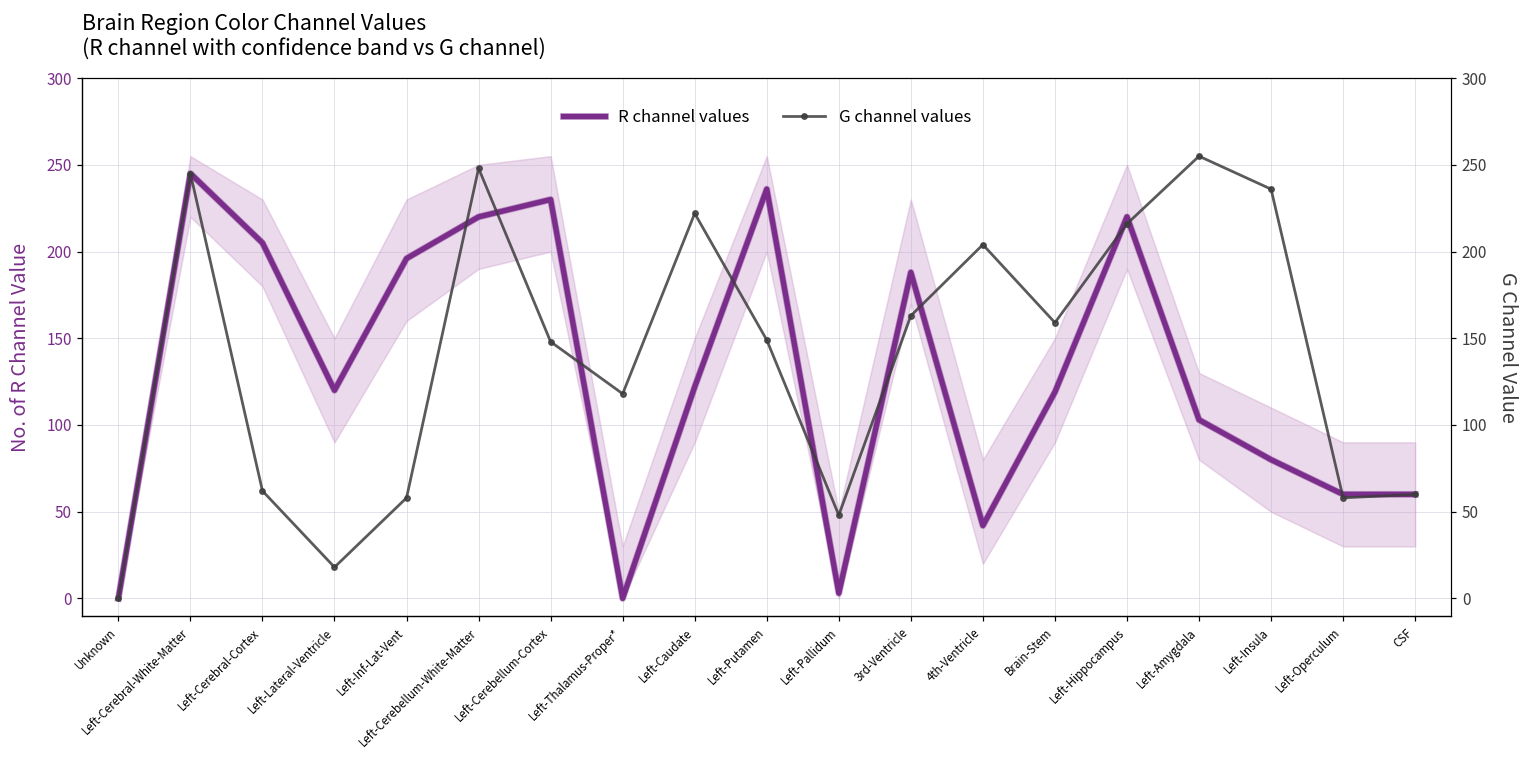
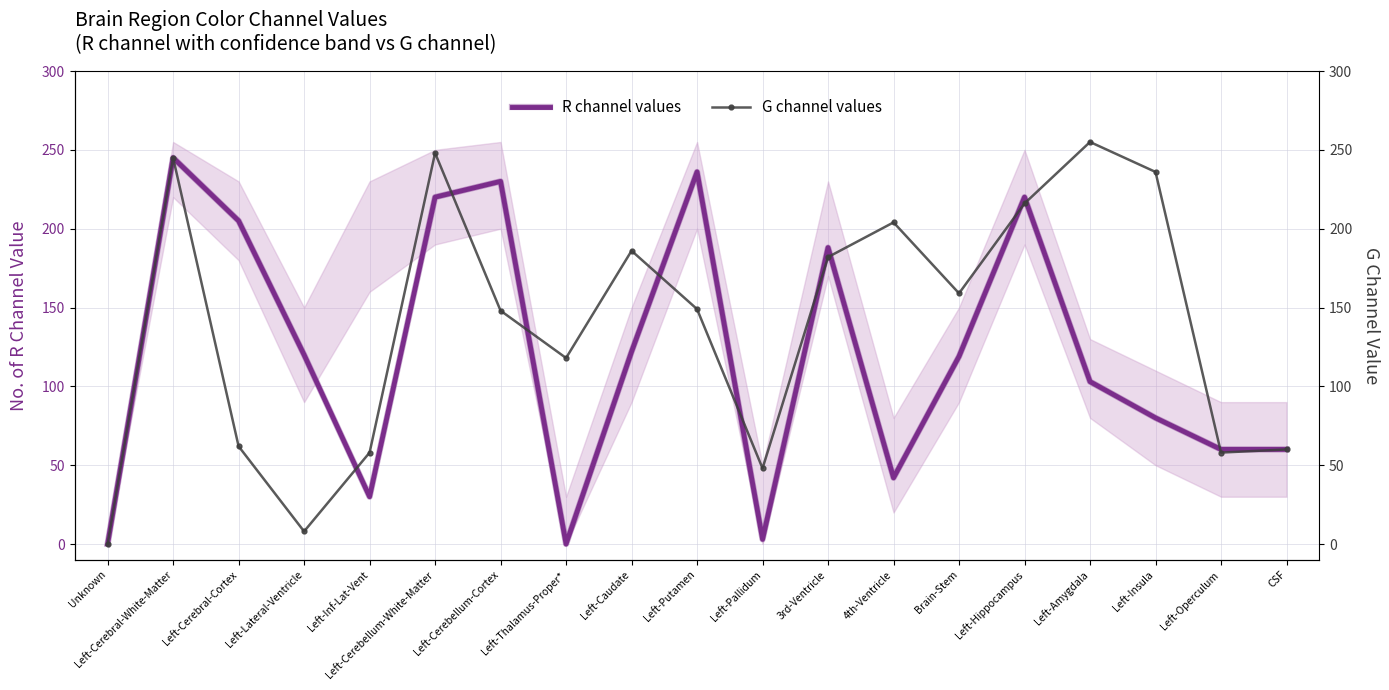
R channel values, Left-Inf-Lat-Vent: 196 -> 30
G channel values, Left-Lateral-Ventricle: 18 -> 8
G channel values, Left-Caudate: 222 -> 186
G channel values, 3rd-Ventricle: 163 -> 182
